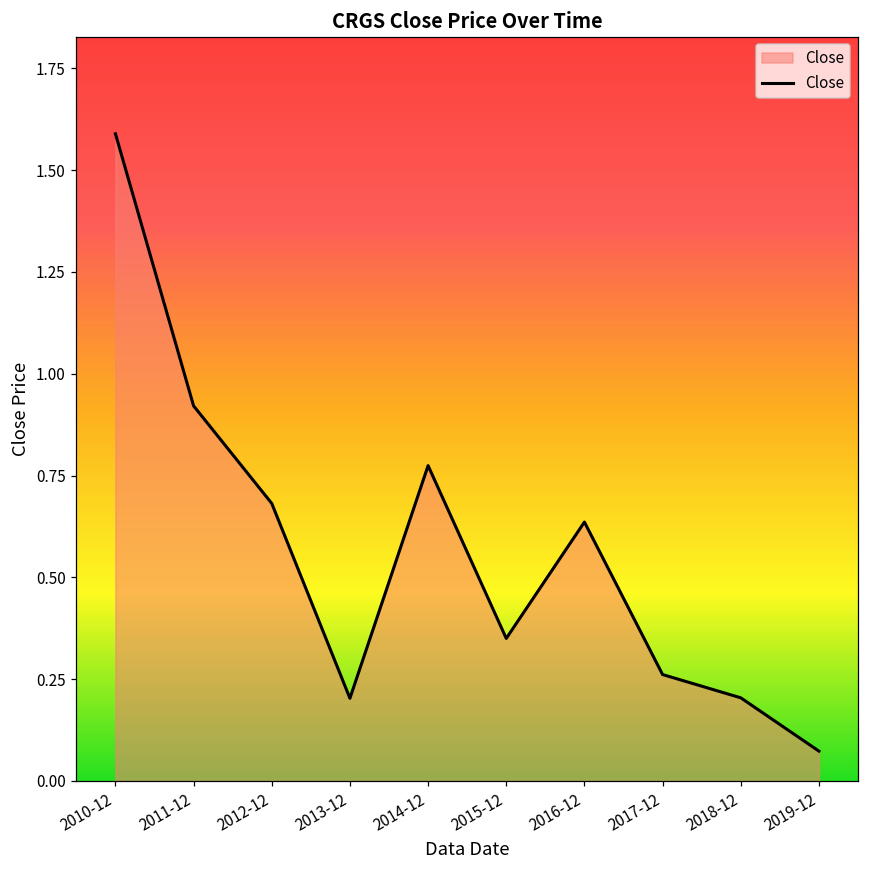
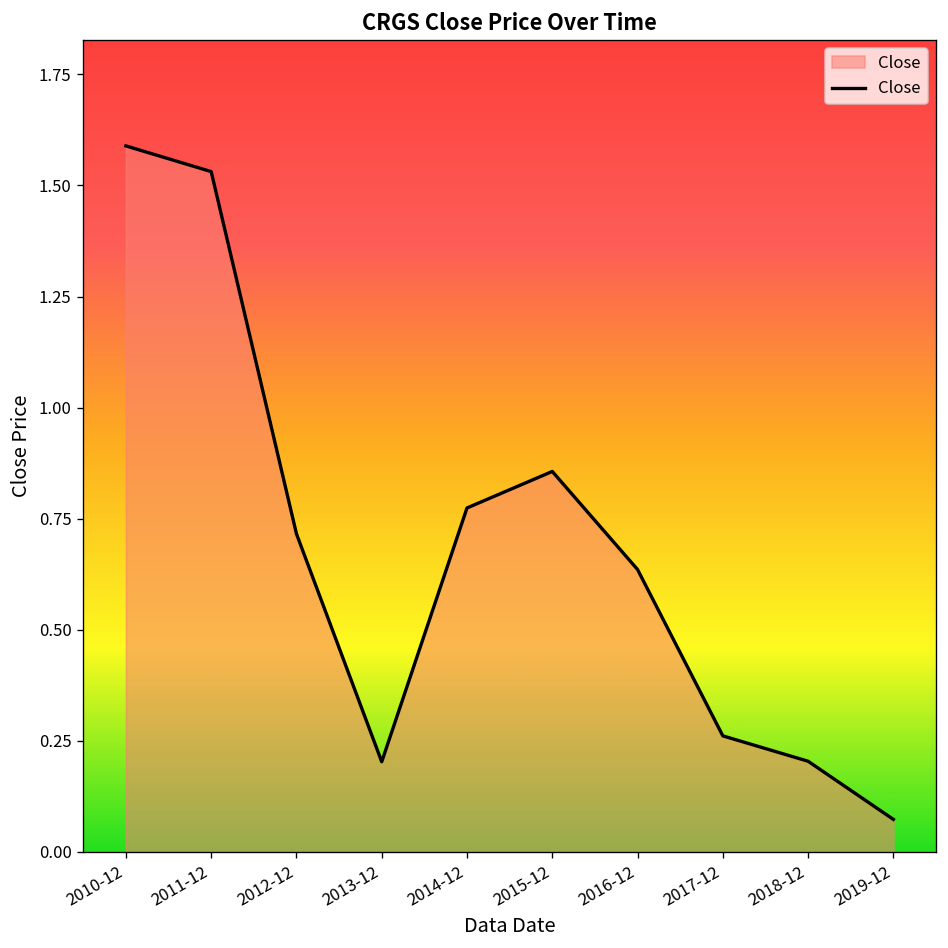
2011-12: 0.92 -> 1.53
2012-12: 0.68 -> 0.72
2015-12: 0.35 -> 0.86
